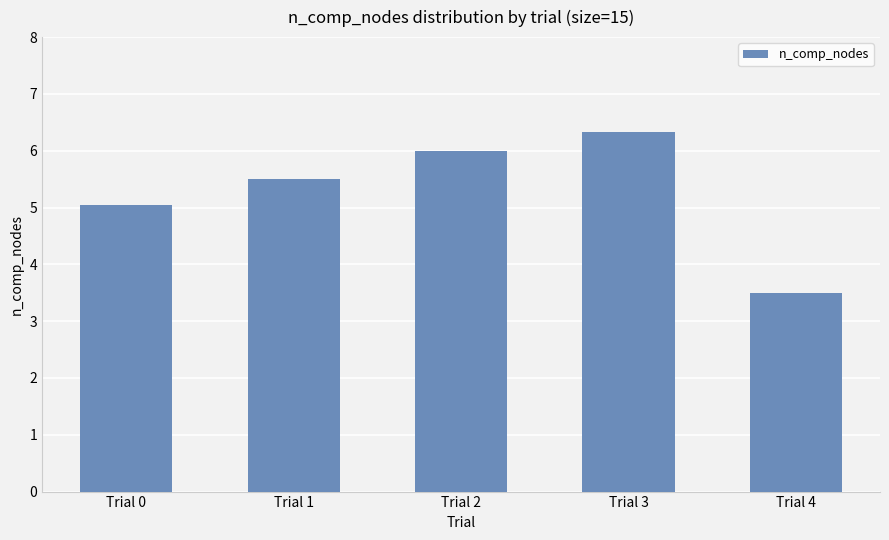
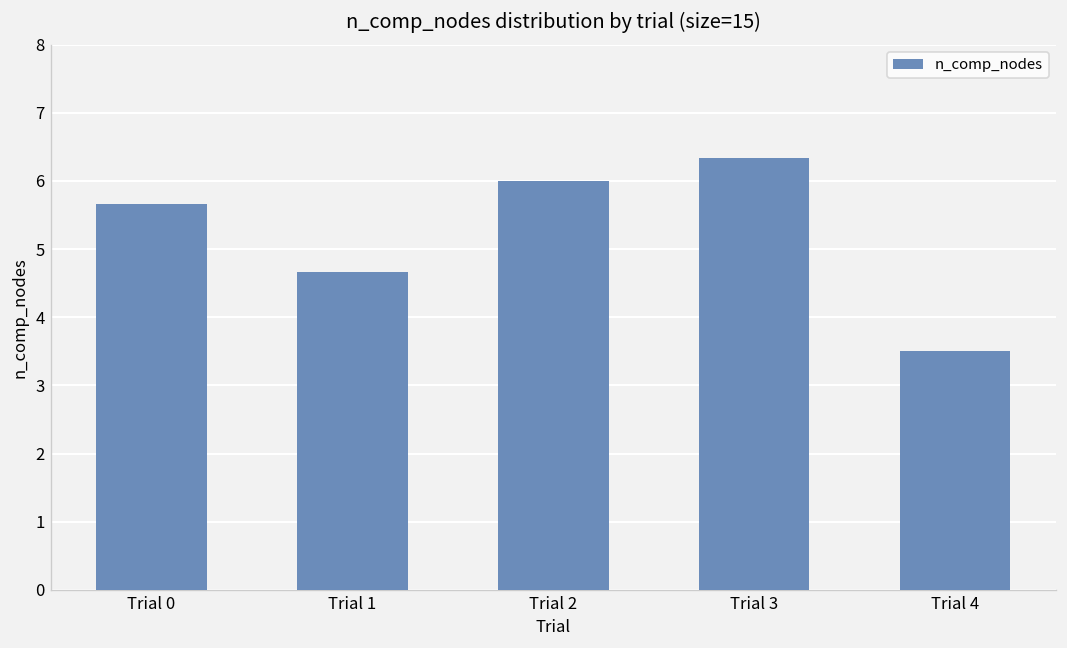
Trial 0: 5.0 -> 5.7
Trial 1: 5.5 -> 4.7
